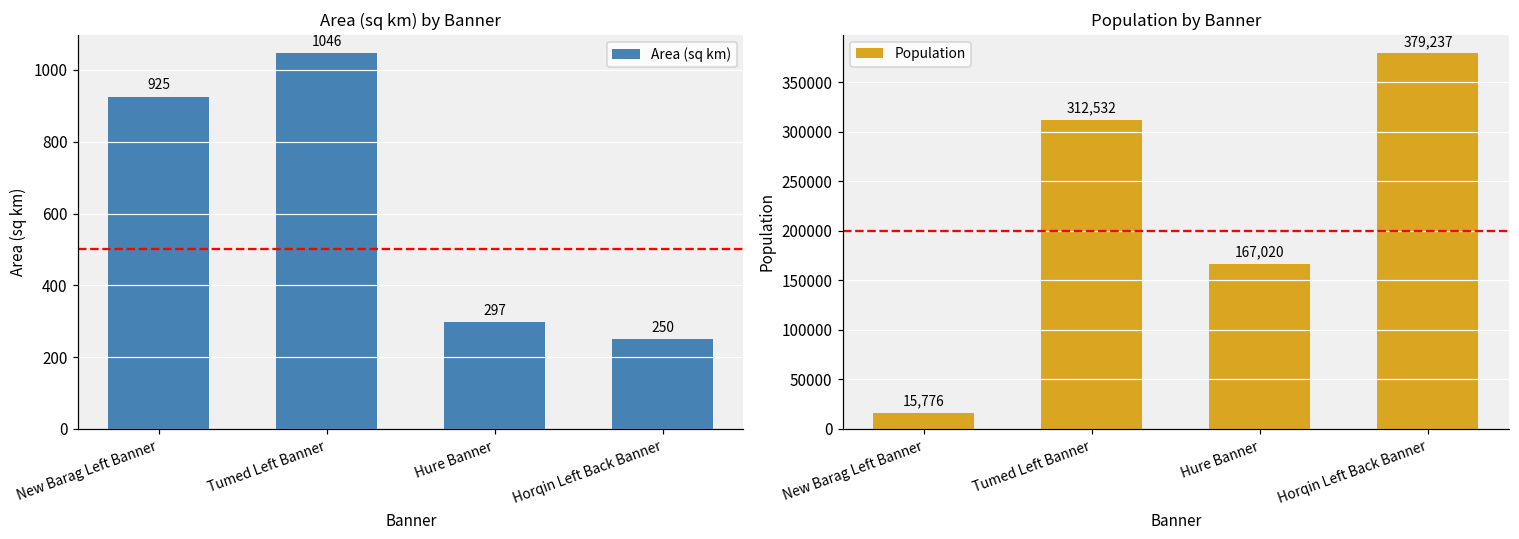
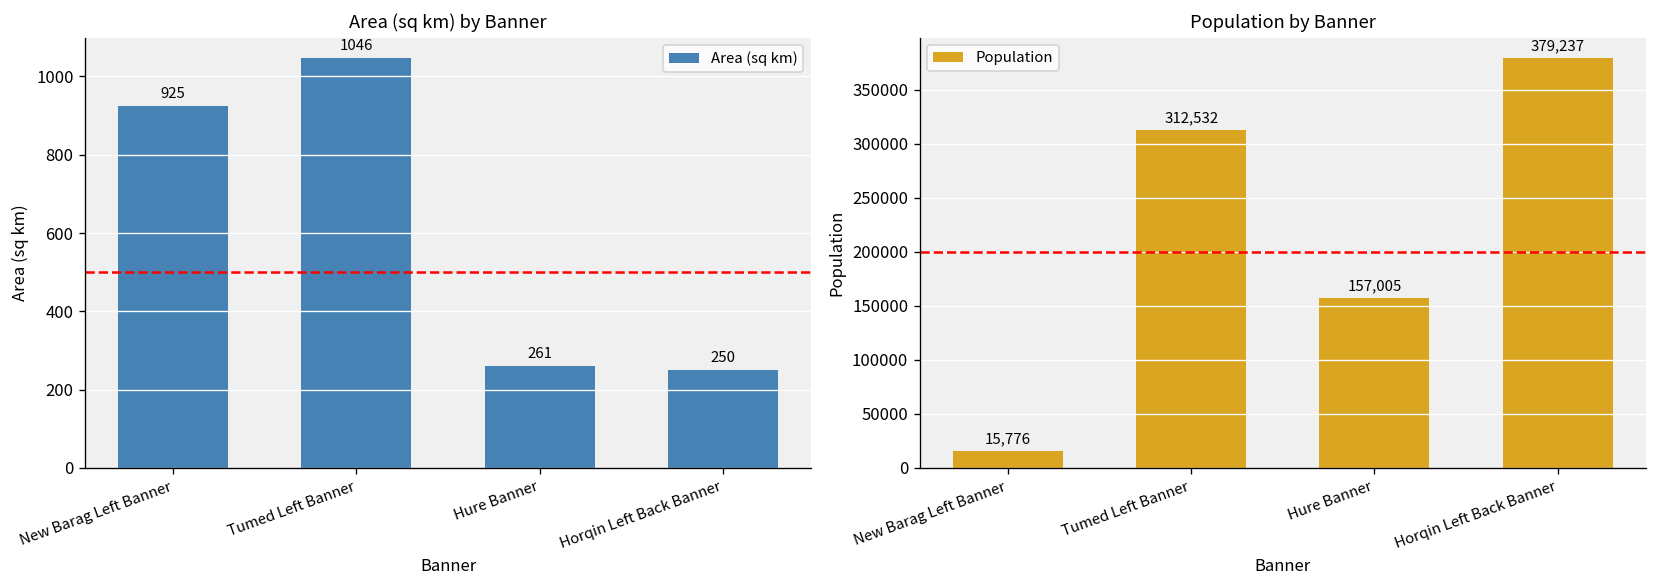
Area (sq km) by Banner, Hure Banner: 297 -> 261
Population by Banner, Hure Banner: 167,020 -> 157,005
